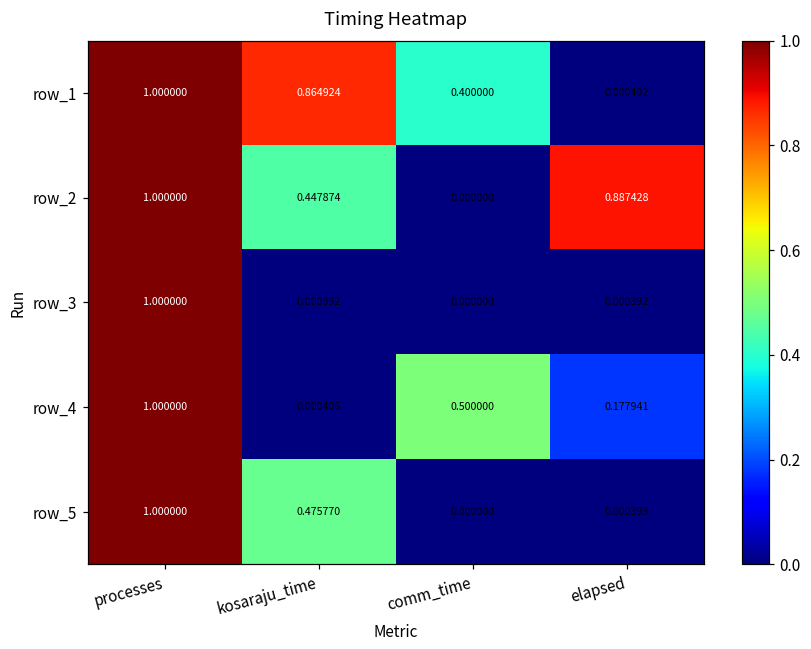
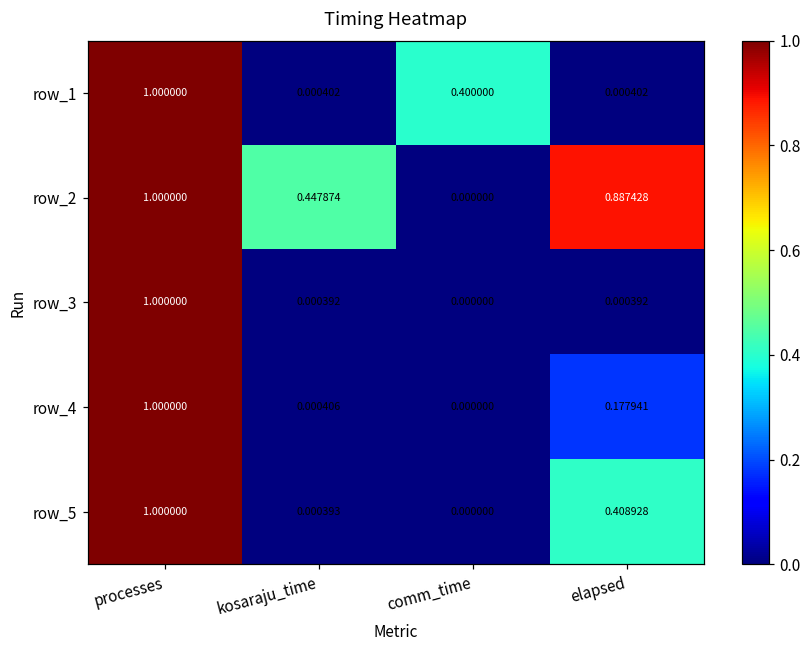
row_1, kosaraju_time: 0.864924 -> 0.000402
row_4, comm_time: 0.500000 -> 0.000000
row_5, kosaraju_time: 0.475770 -> 0.000393
row_5, elapsed: 0.000393 -> 0.408928
